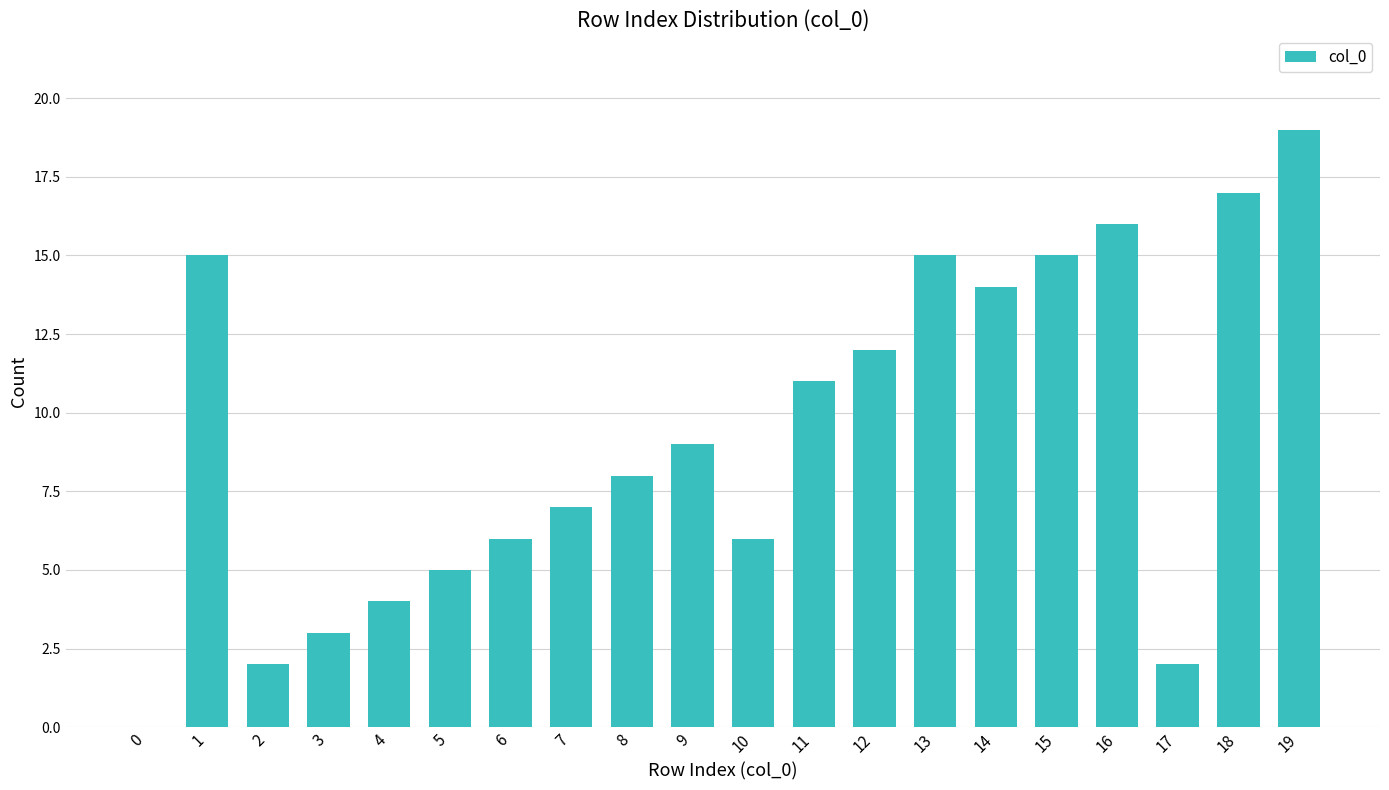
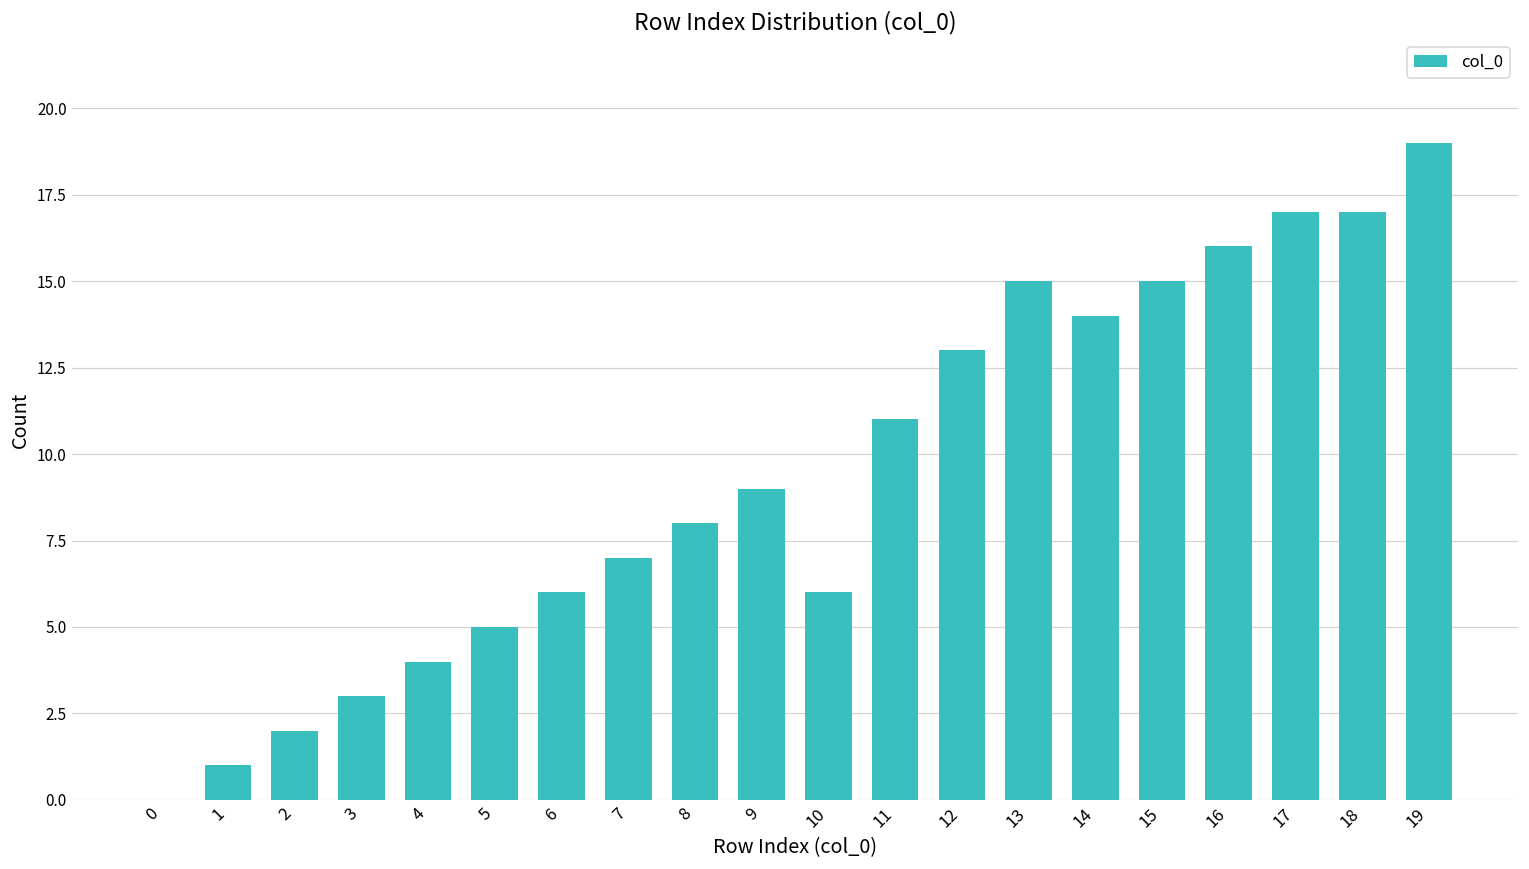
1: 15 -> 1
12: 12 -> 13
17: 2 -> 17
